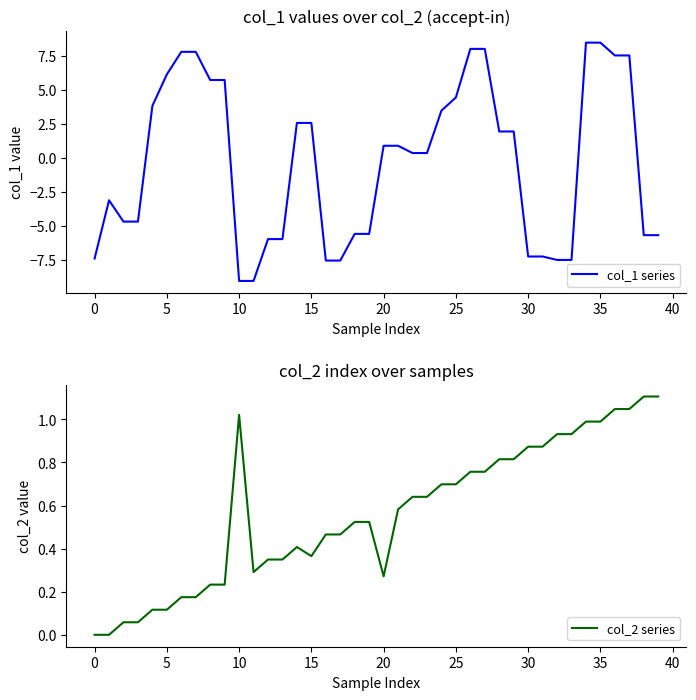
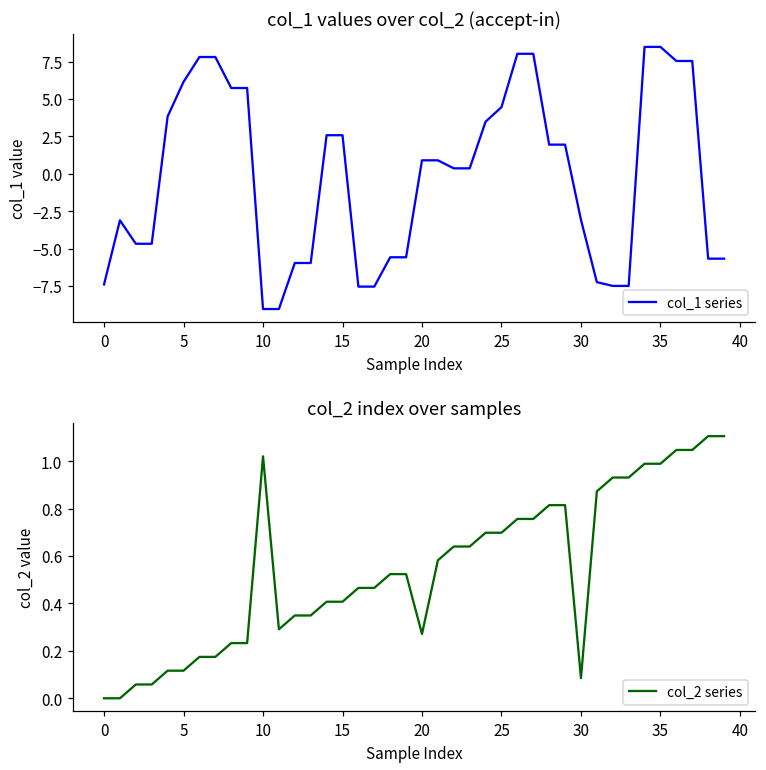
col_1 values over col_2 (accept-in), 30: -7.2 -> -3.1
col_2 index over samples, 15: 0.37 -> 0.41
col_2 index over samples, 30: 0.87 -> 0.08
